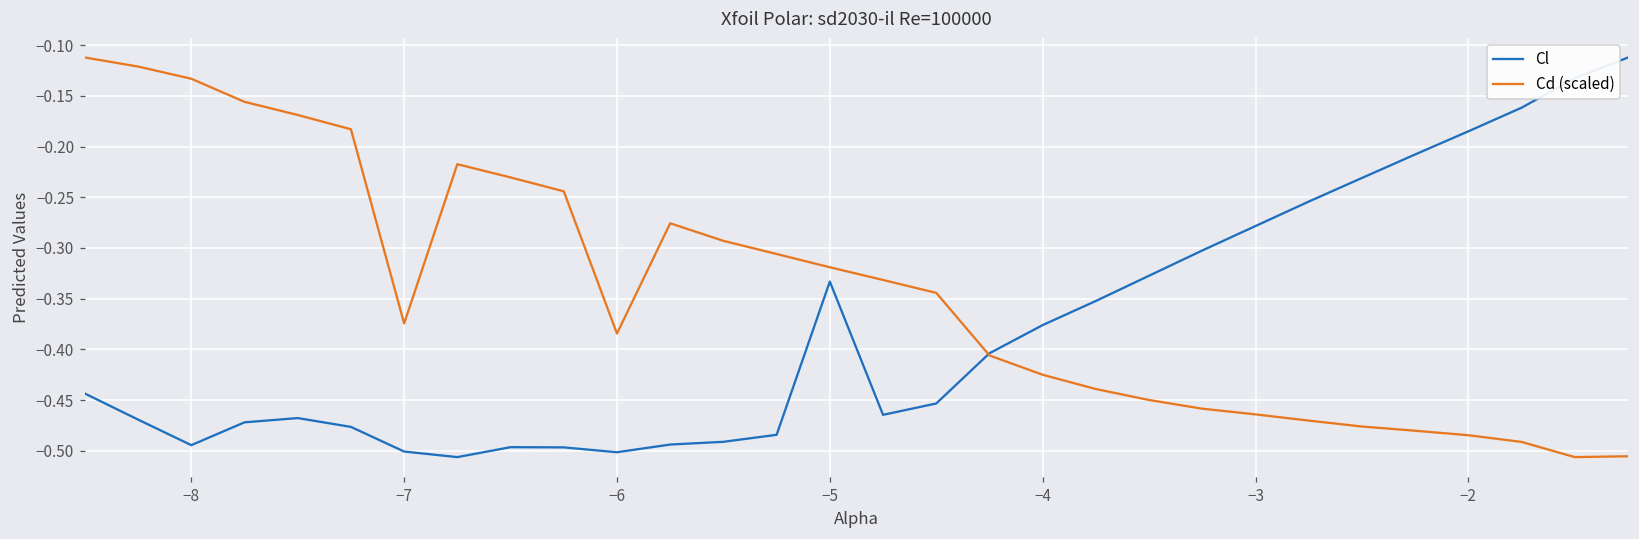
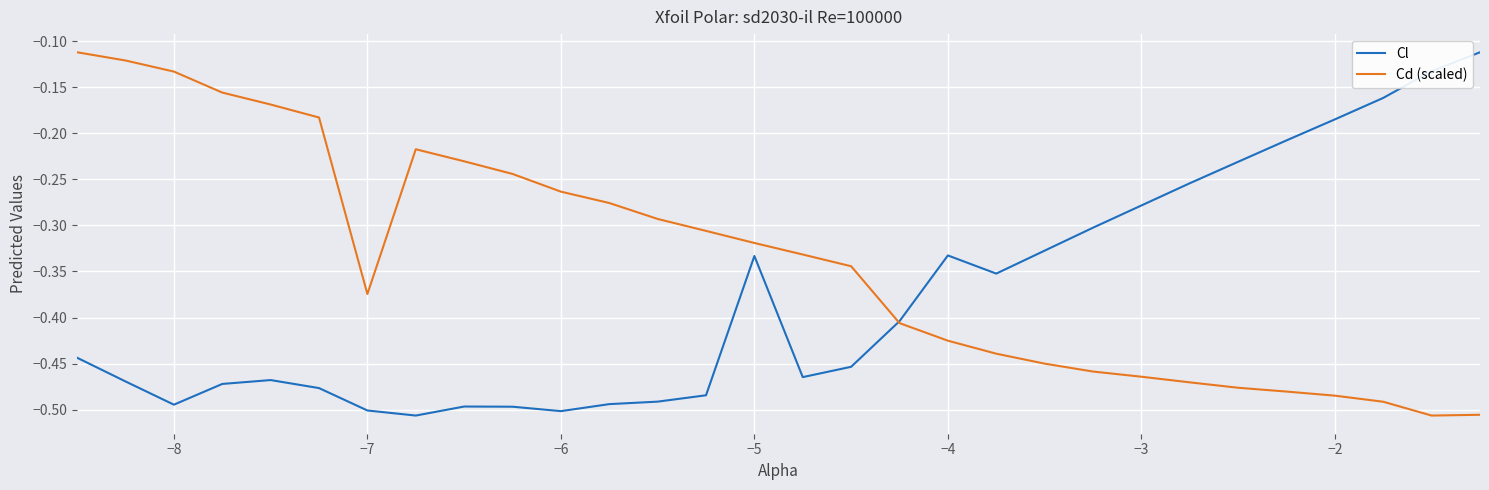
Cd (scaled), −6: -0.38 -> -0.26
Cl, −4: -0.38 -> -0.33
